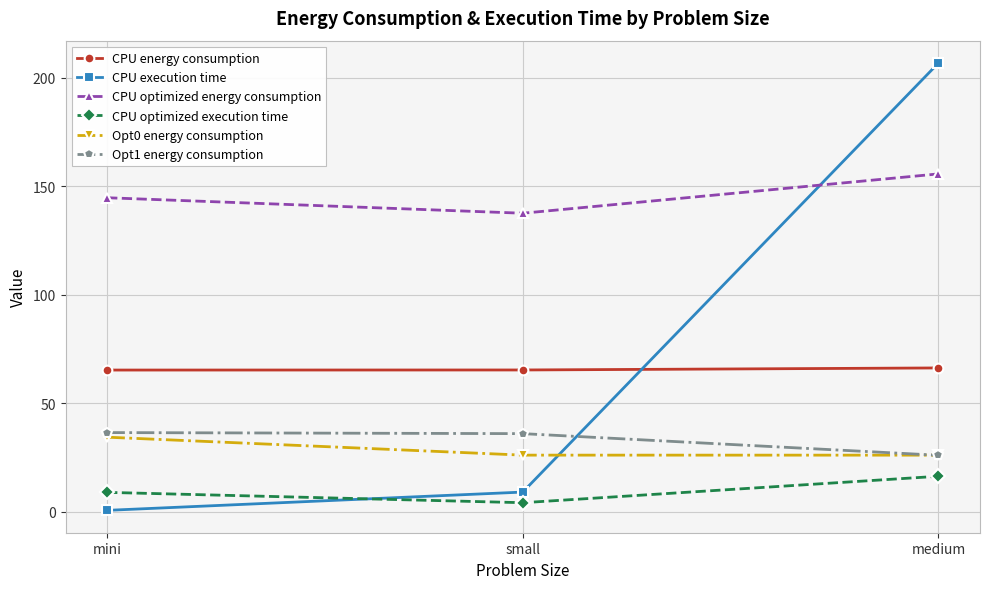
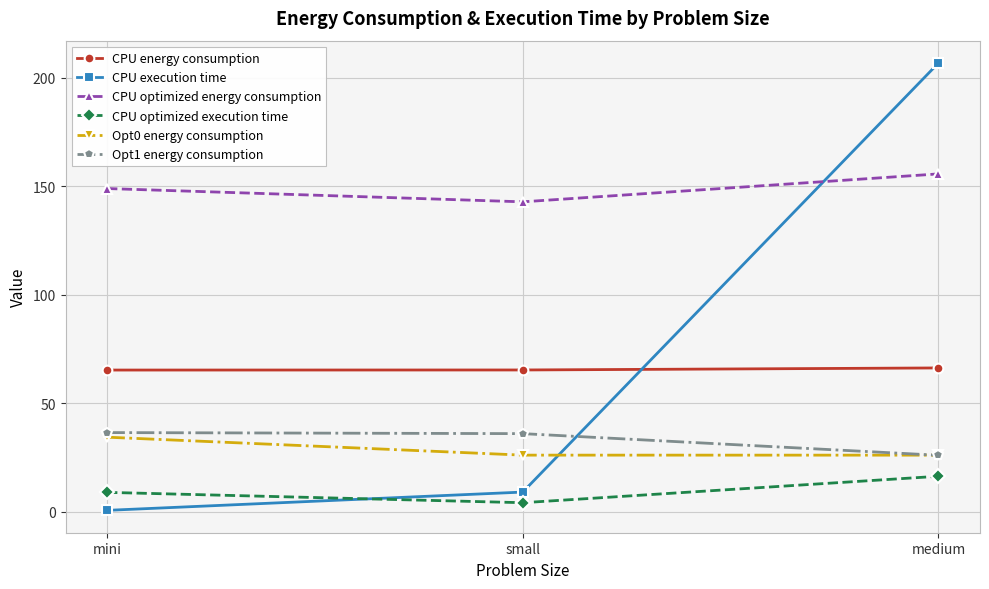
CPU optimized energy consumption, mini: 145 -> 149
CPU optimized energy consumption, small: 138 -> 143
